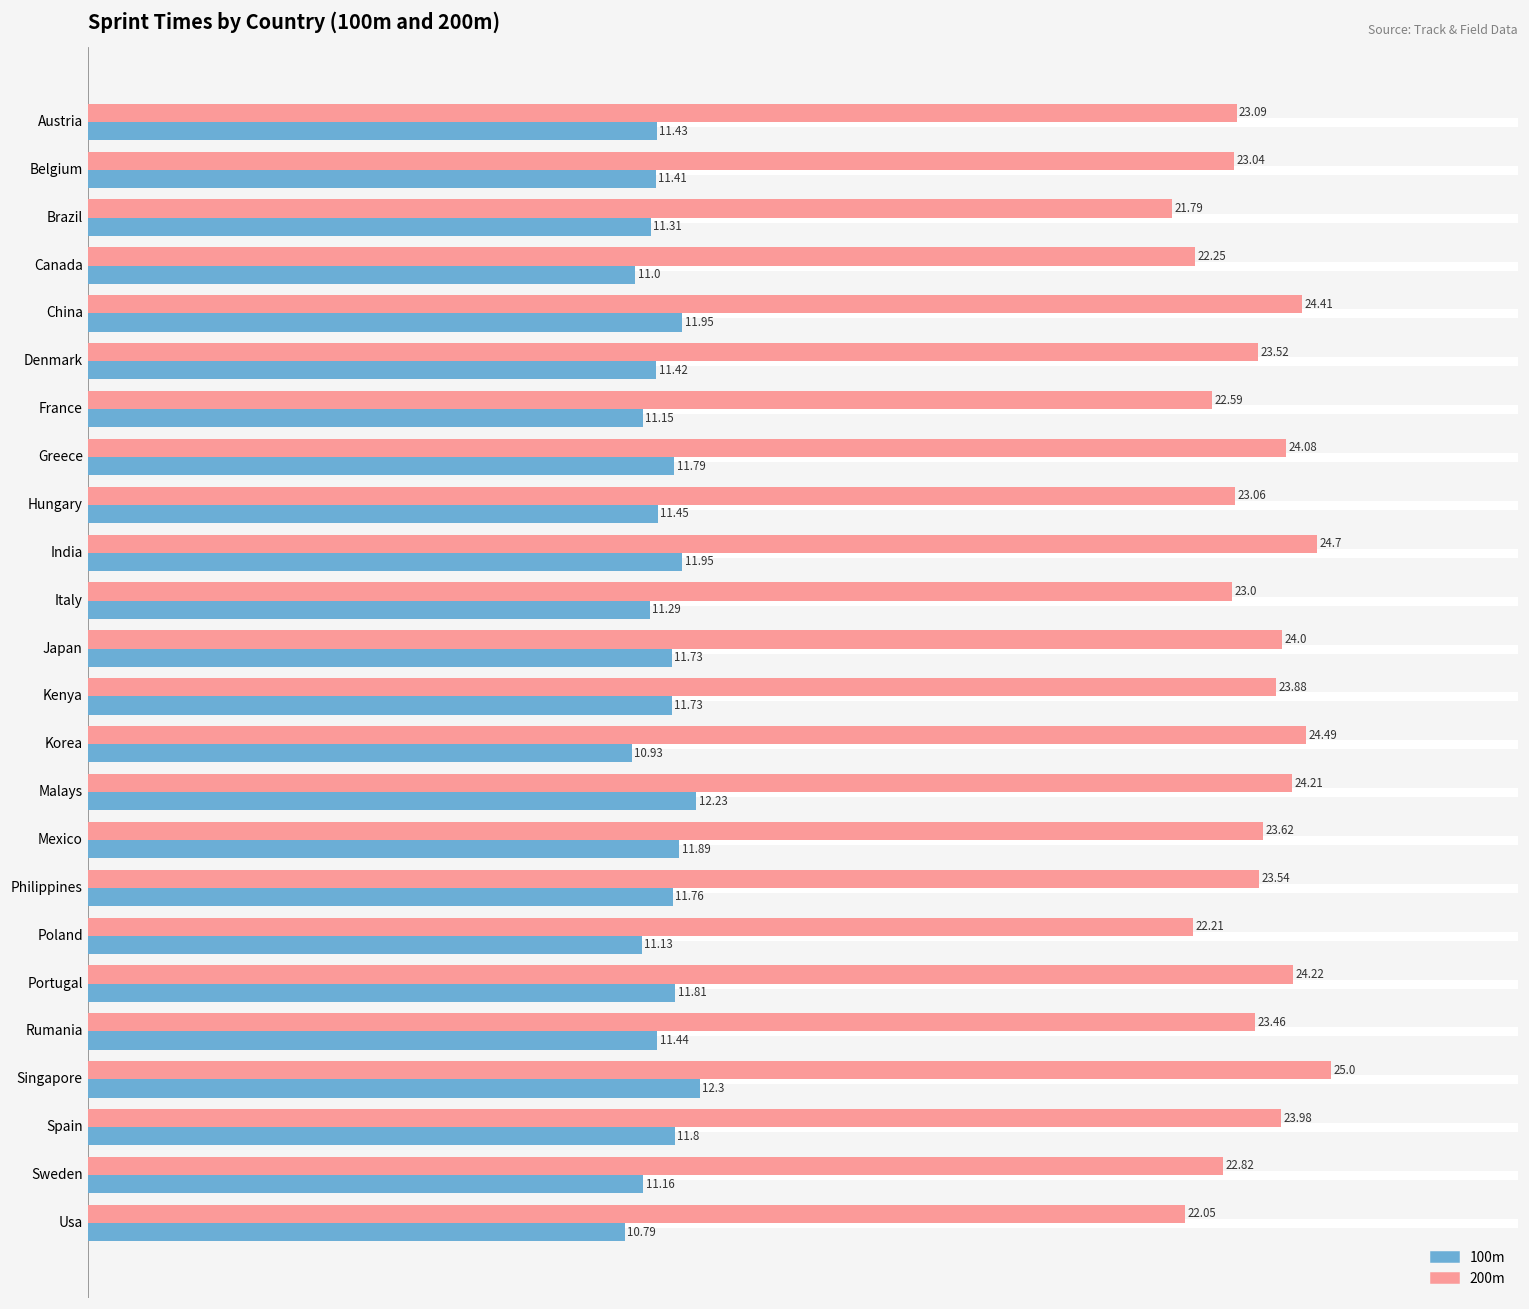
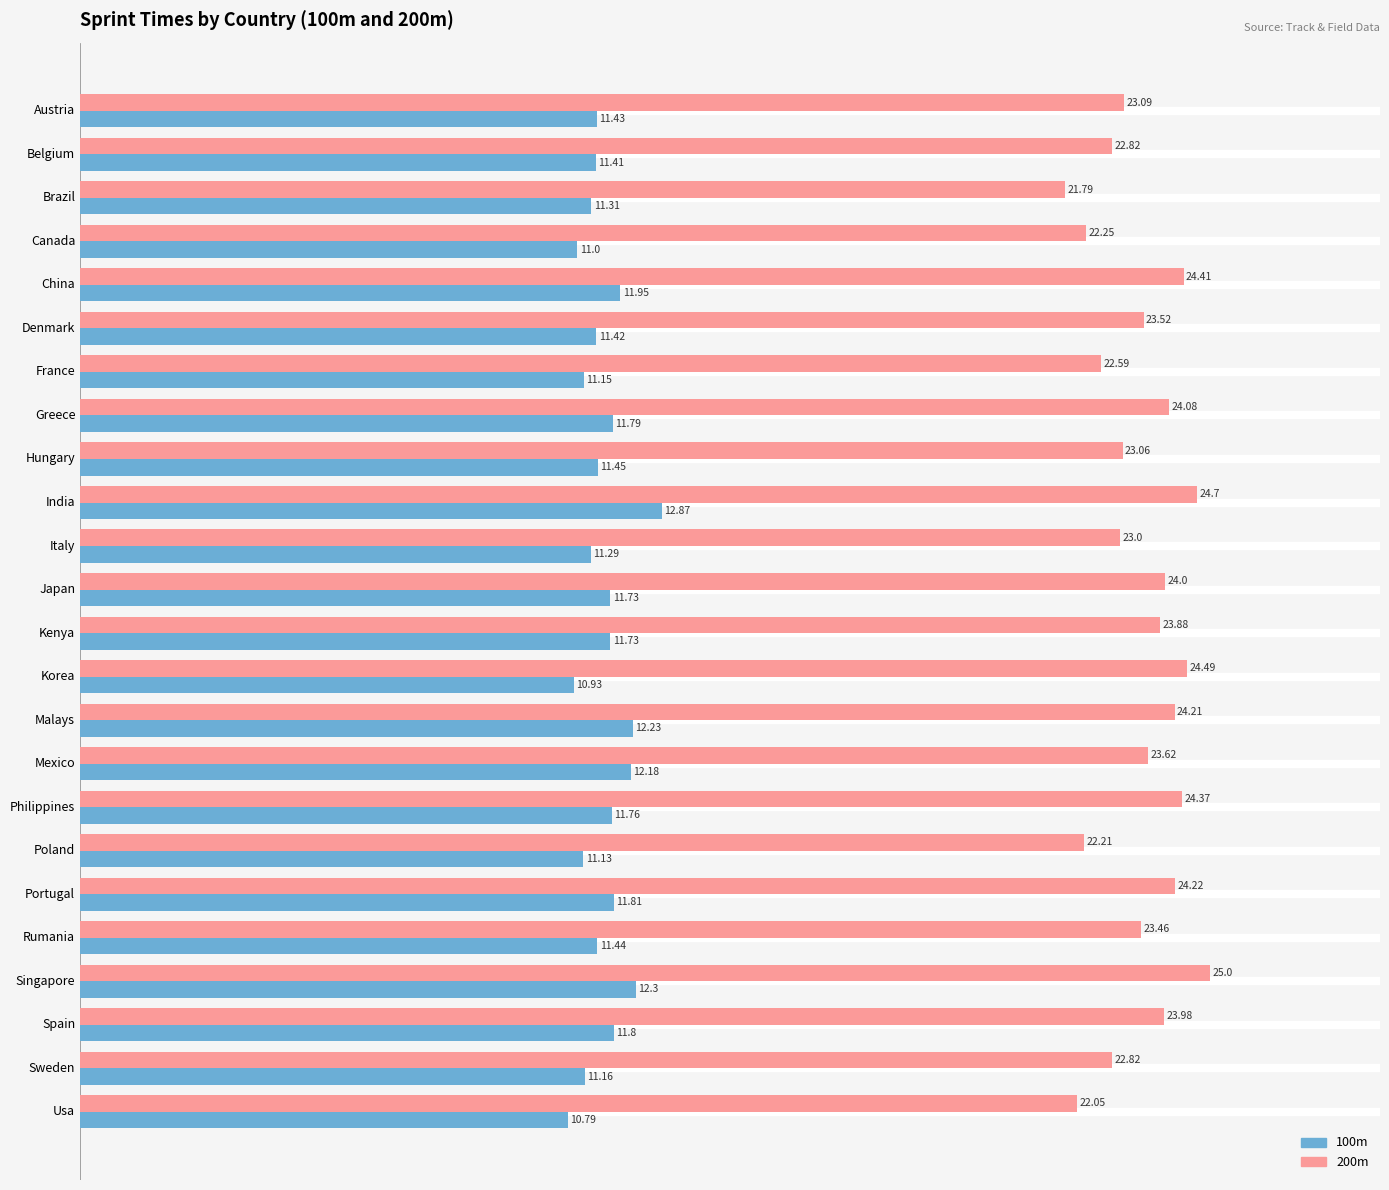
200m, Belgium: 23.04 -> 22.82
100m, India: 11.95 -> 12.87
100m, Mexico: 11.89 -> 12.18
200m, Philippines: 23.54 -> 24.37
